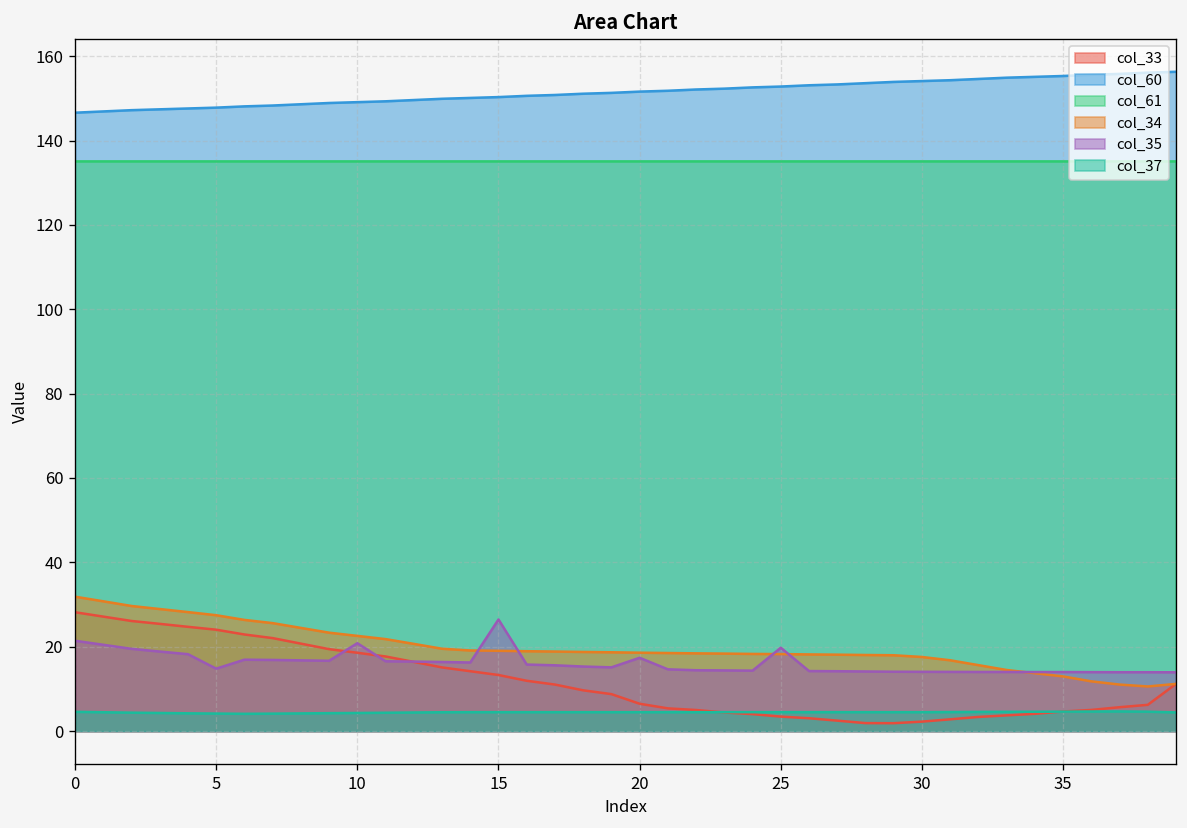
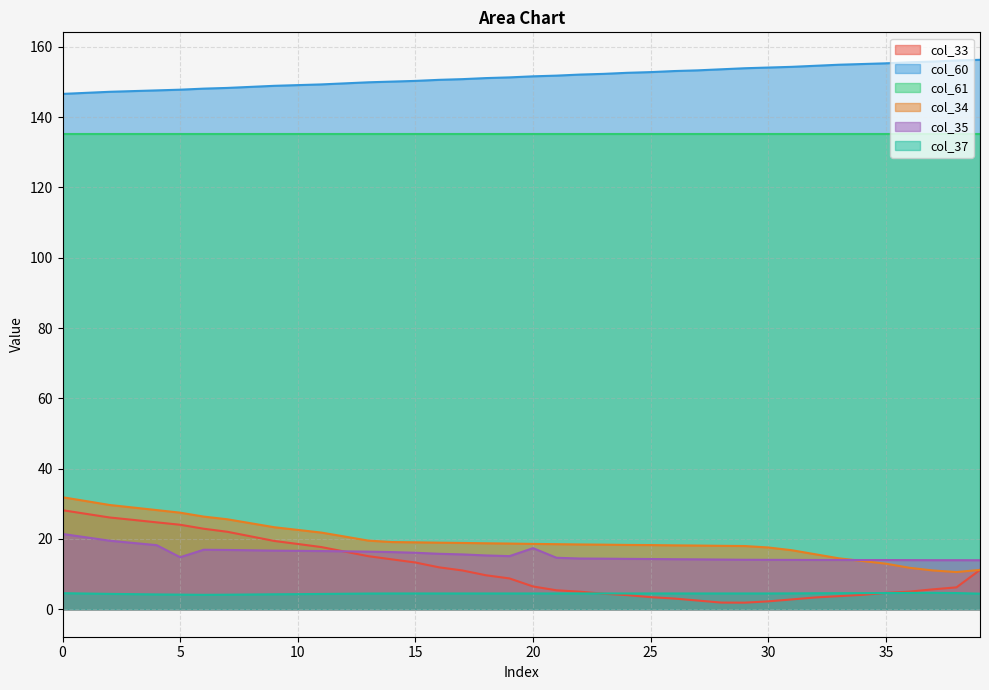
col_35, 10: 21 -> 17
col_35, 15: 26 -> 16
col_35, 25: 20 -> 14
